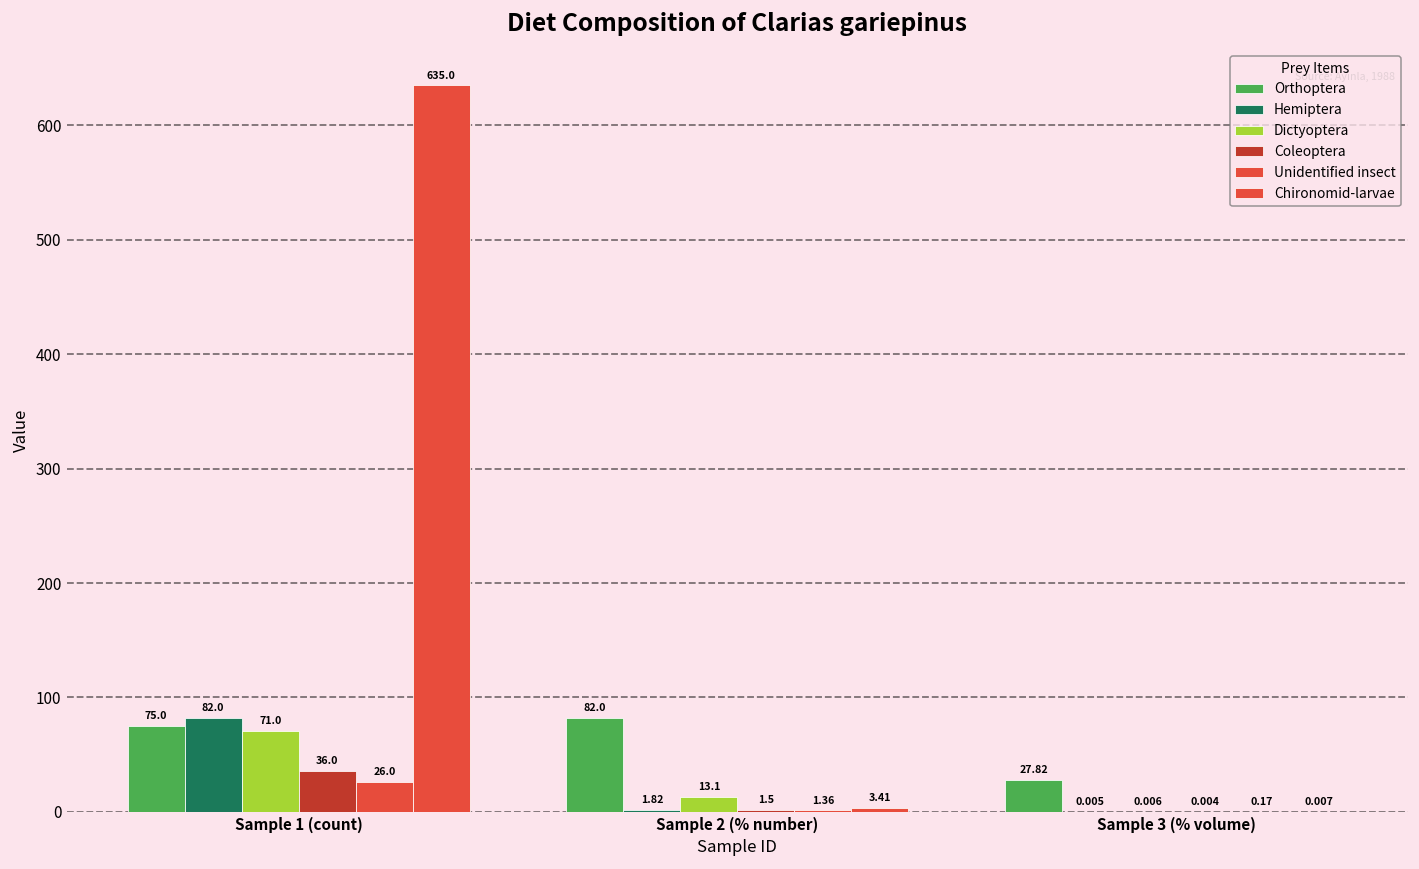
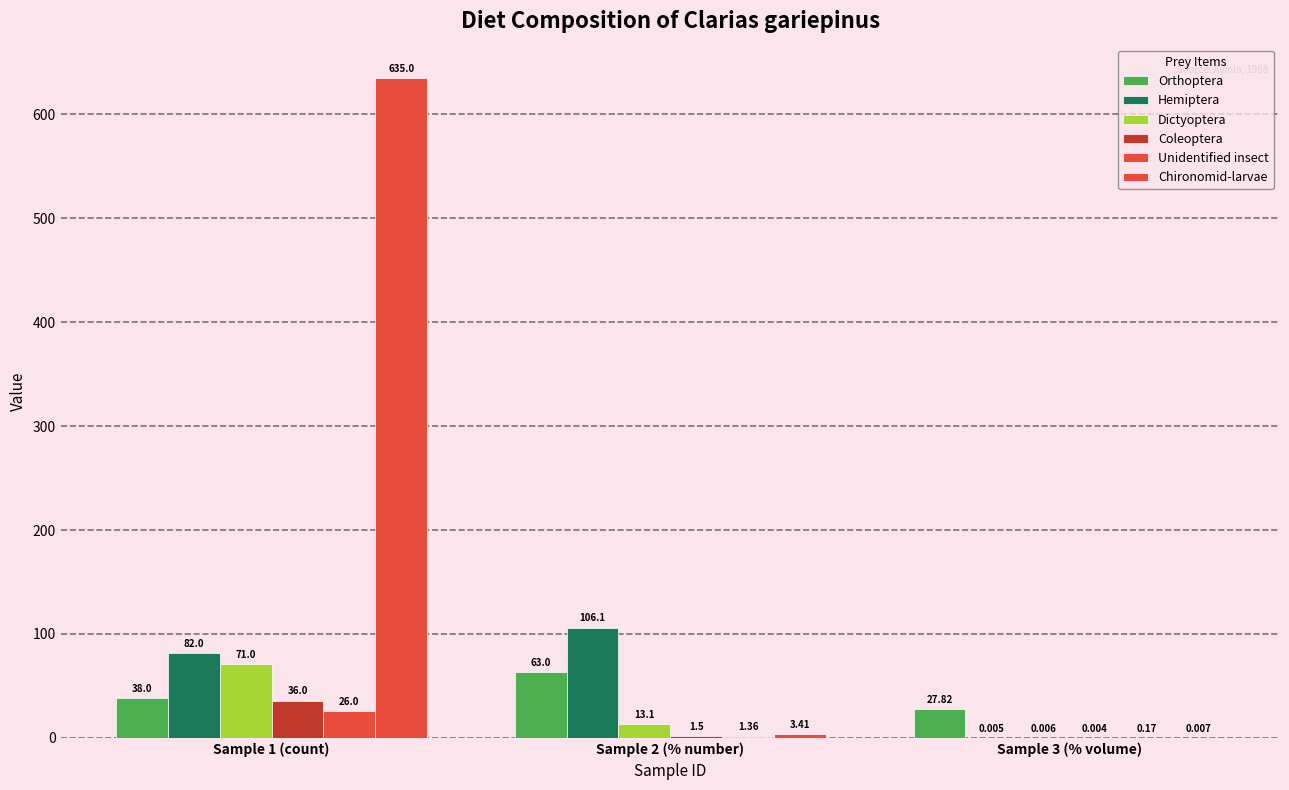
Orthoptera, Sample 1 (count): 75.0 -> 38.0
Orthoptera, Sample 2 (% number): 82.0 -> 63.0
Hemiptera, Sample 2 (% number): 1.82 -> 106.1
